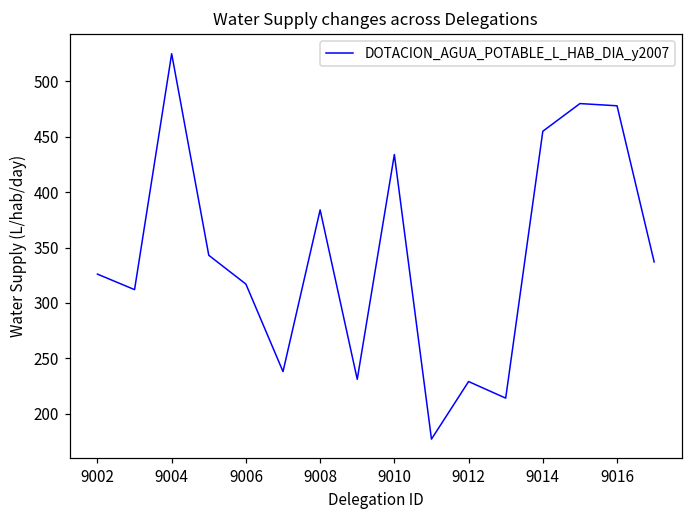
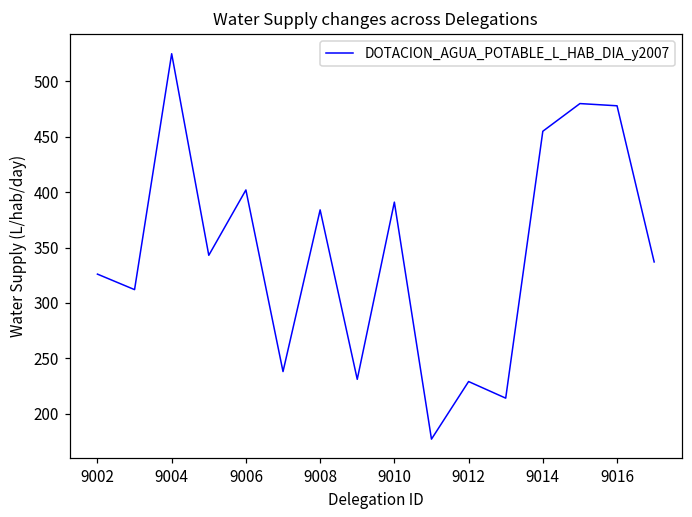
9006: 317 -> 402
9010: 434 -> 391
